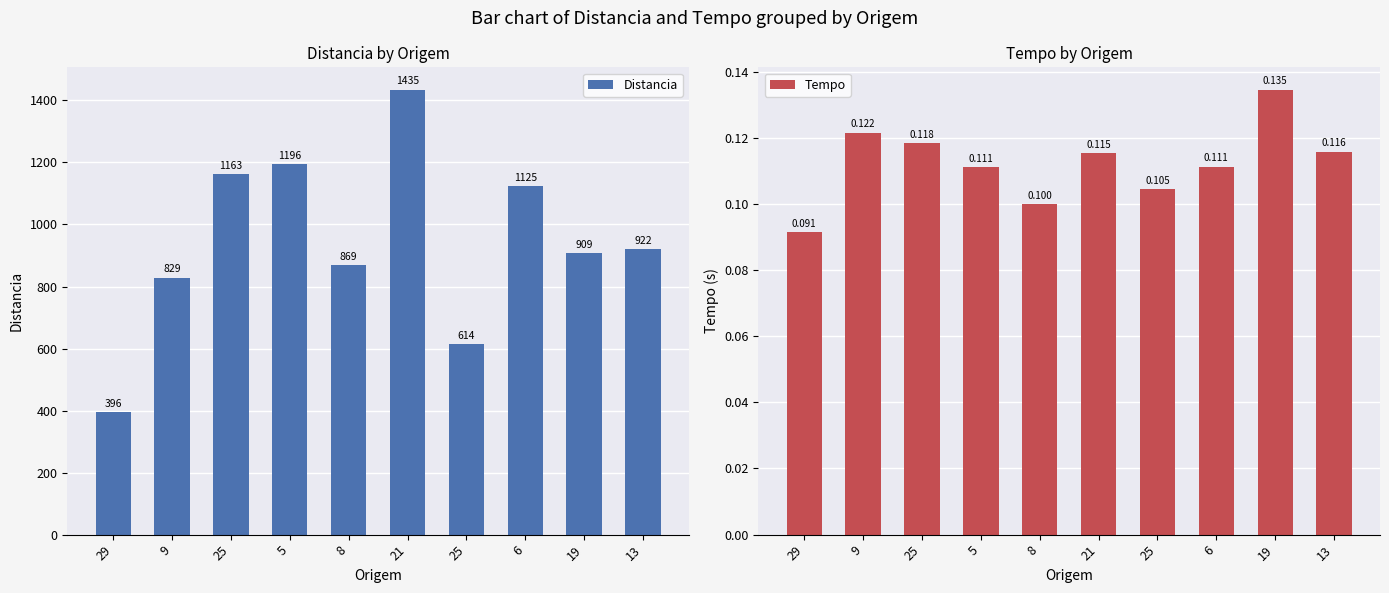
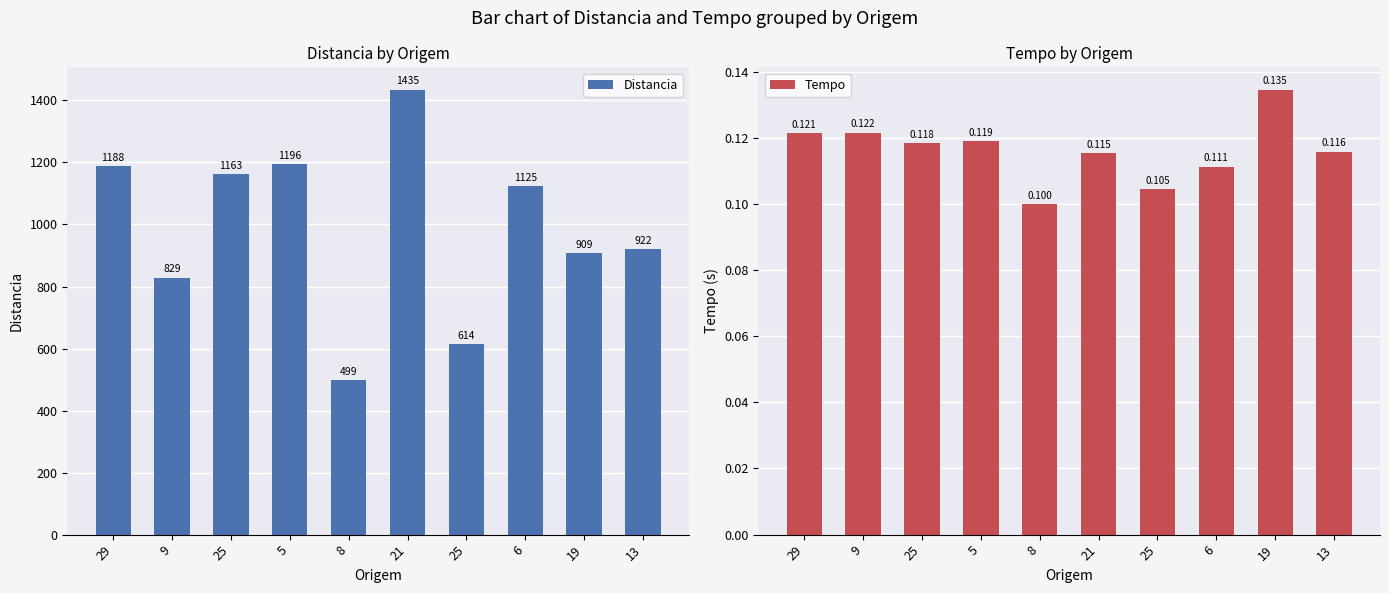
Distancia by Origem, 29: 396 -> 1188
Distancia by Origem, 8: 869 -> 499
Tempo by Origem, 29: 0.091 -> 0.121
Tempo by Origem, 5: 0.111 -> 0.119
